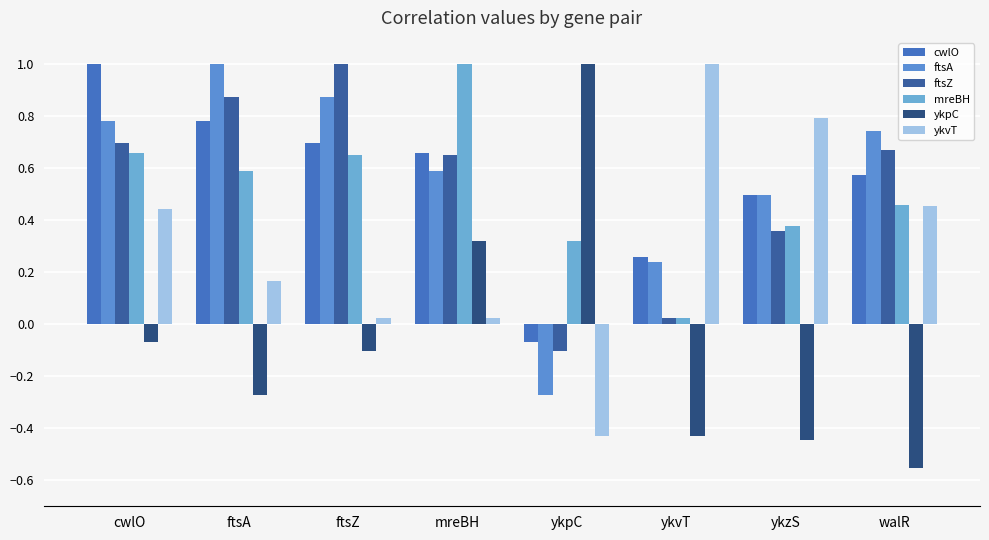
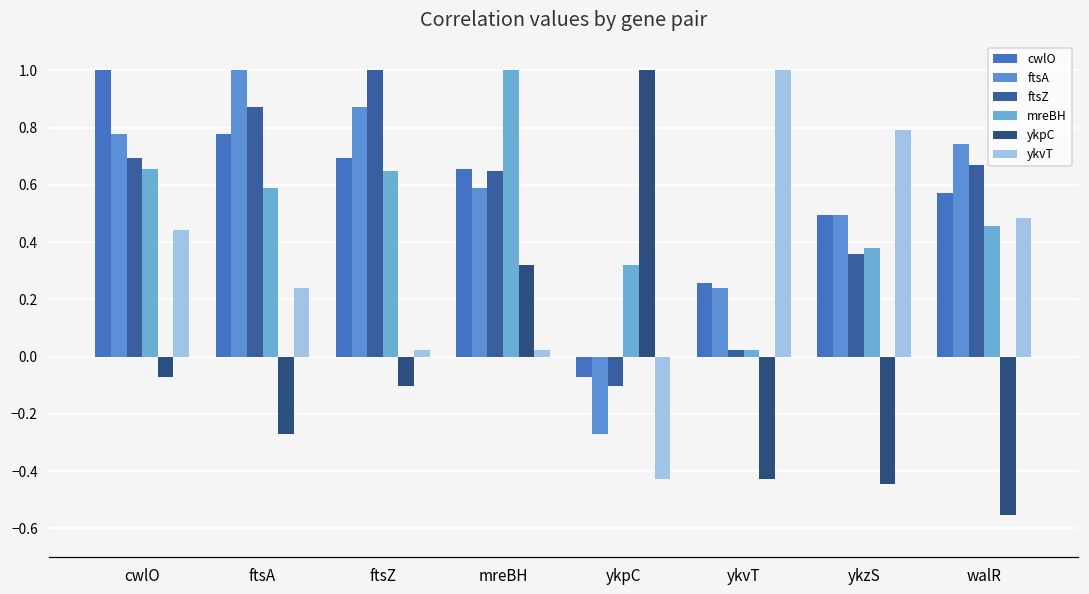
ykvT, ftsA: 0.16 -> 0.24
ykvT, walR: 0.45 -> 0.49
